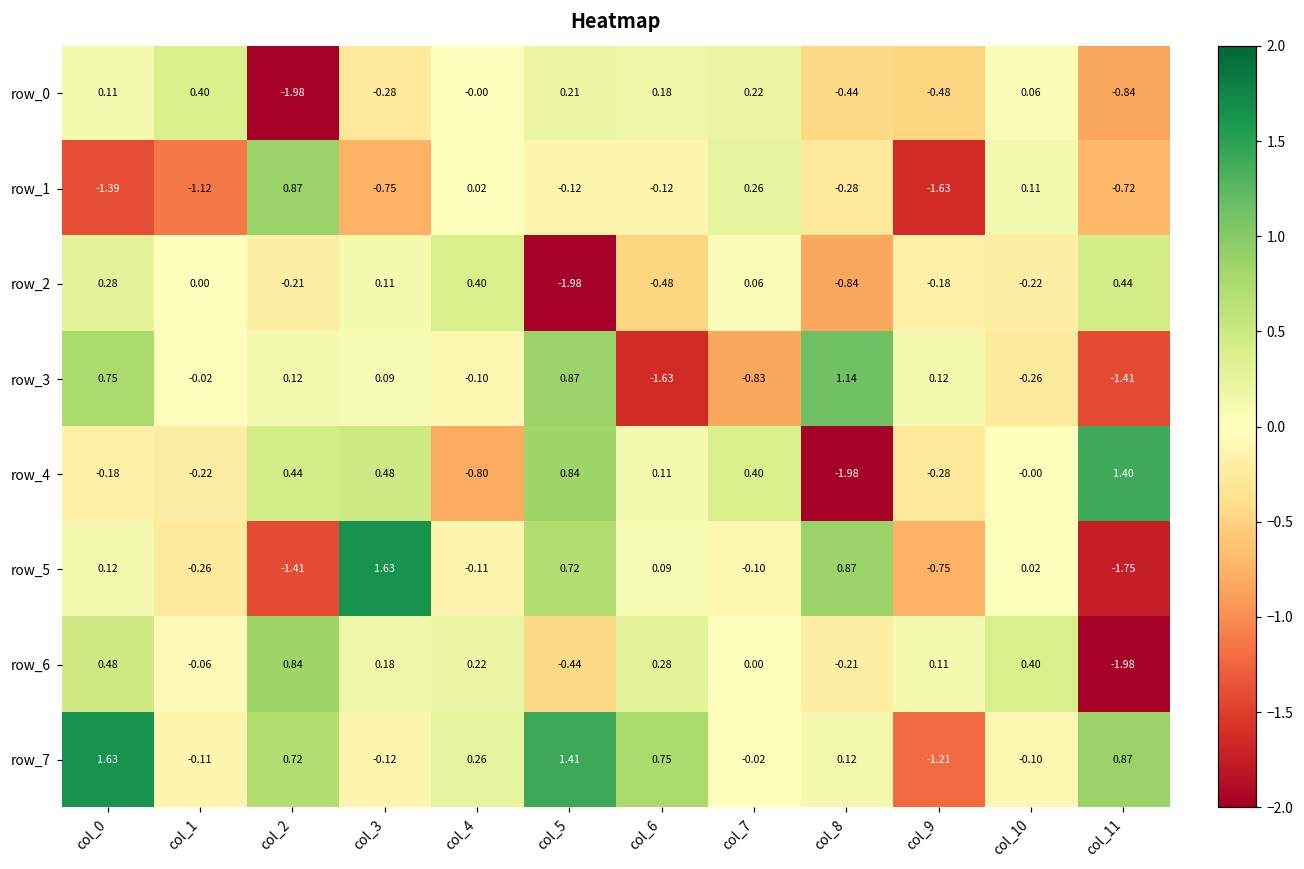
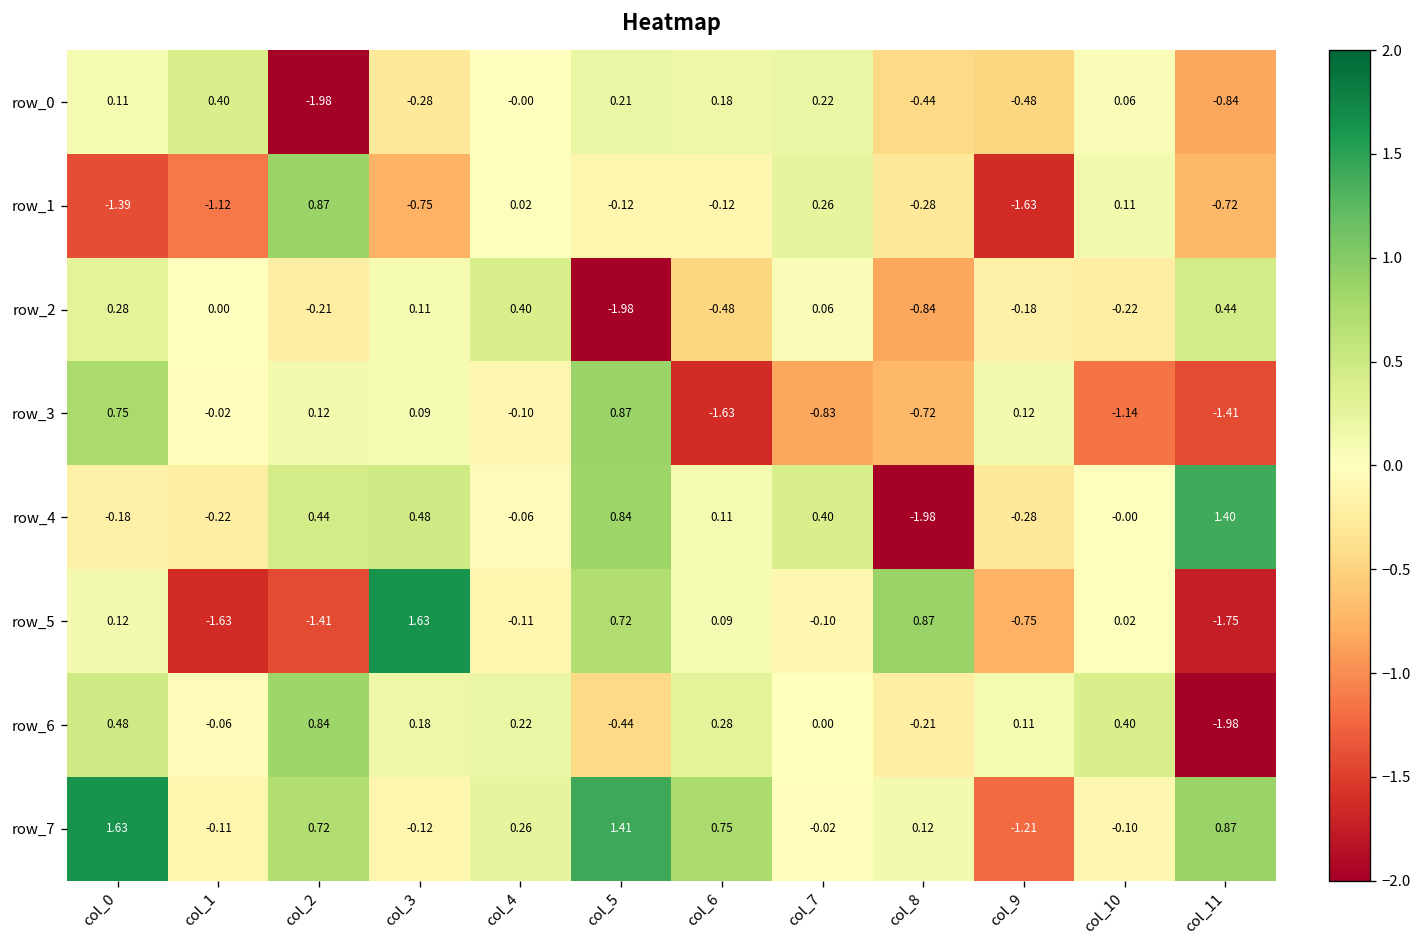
row_3, col_8: 1.14 -> -0.72
row_3, col_10: -0.26 -> -1.14
row_4, col_4: -0.80 -> -0.06
row_5, col_1: -0.26 -> -1.63
